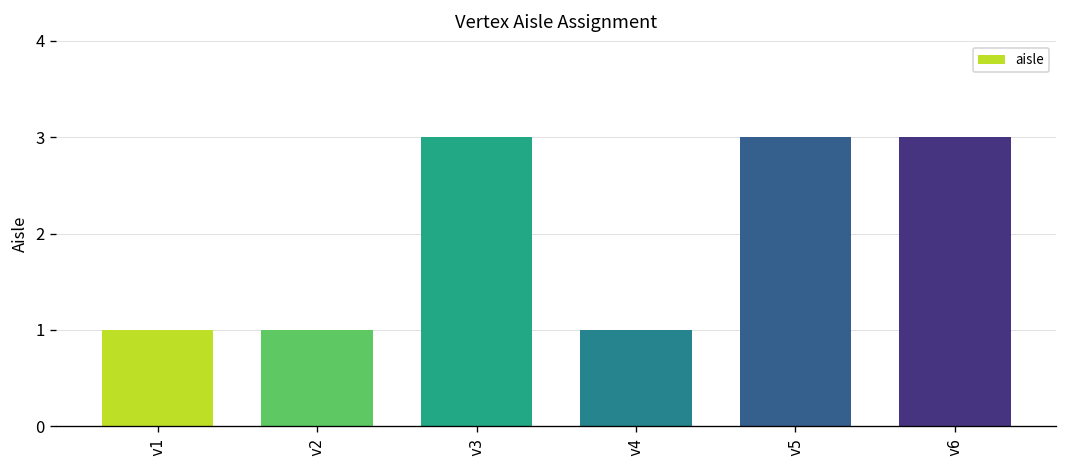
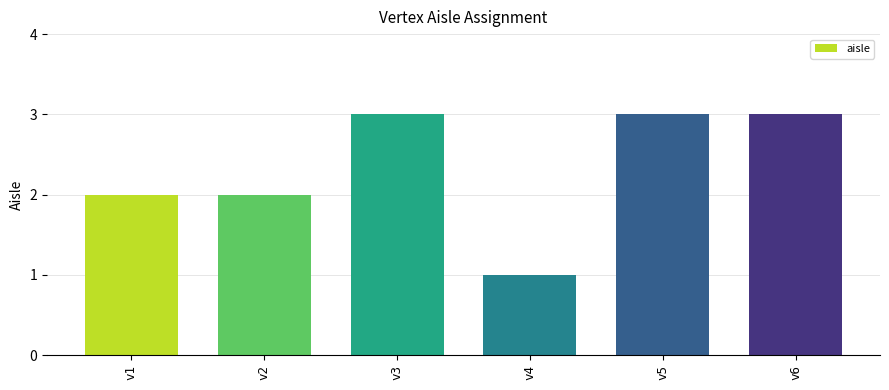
v1: 1 -> 2
v2: 1 -> 2
